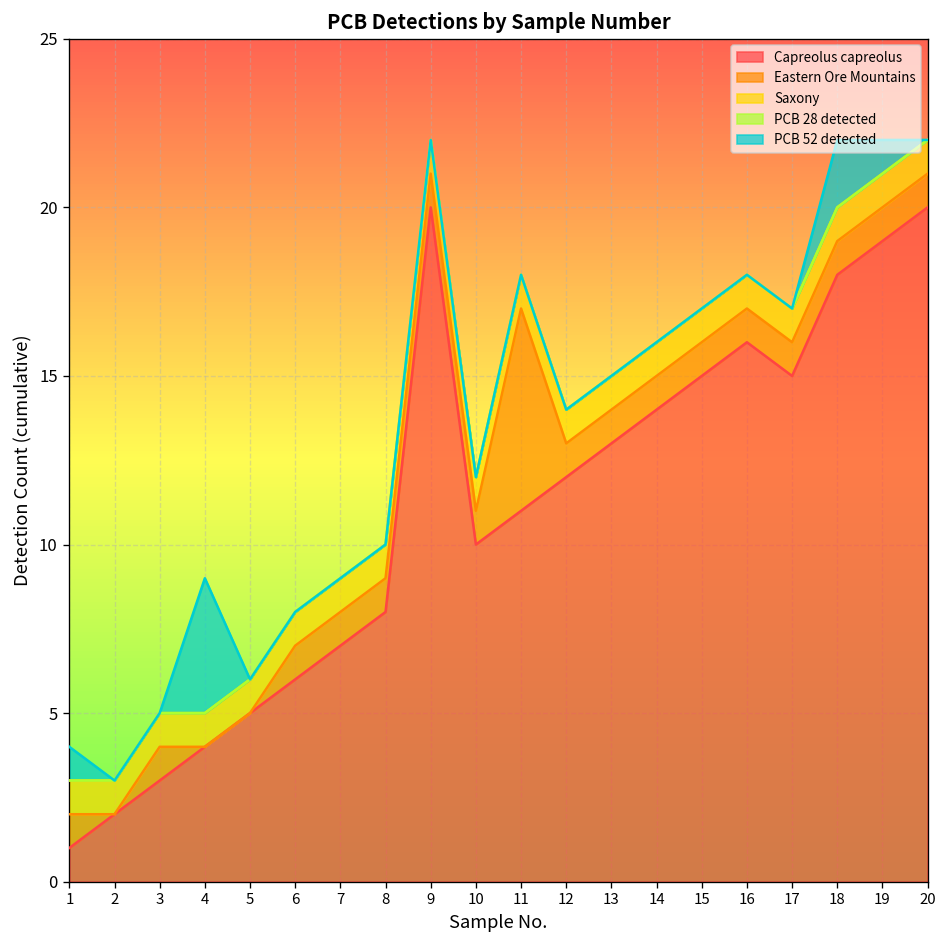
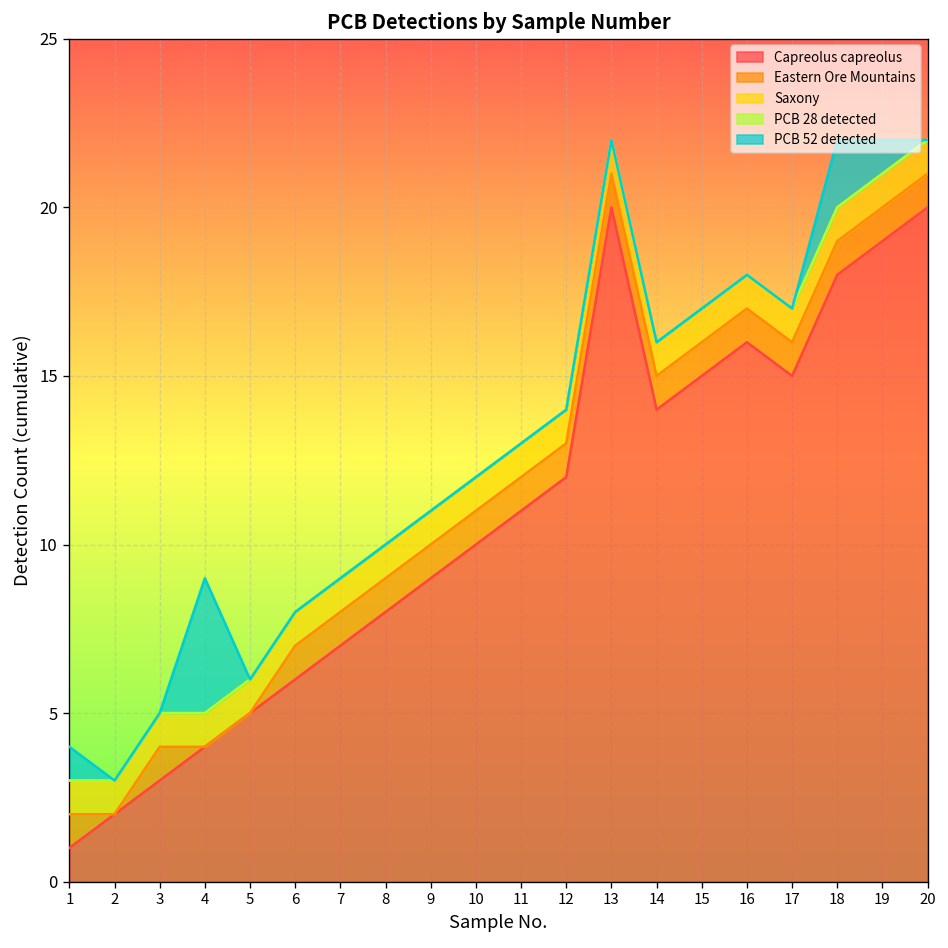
Capreolus capreolus, 9: 20 -> 9
Eastern Ore Mountains, 11: 6 -> 1
Capreolus capreolus, 13: 13 -> 20
